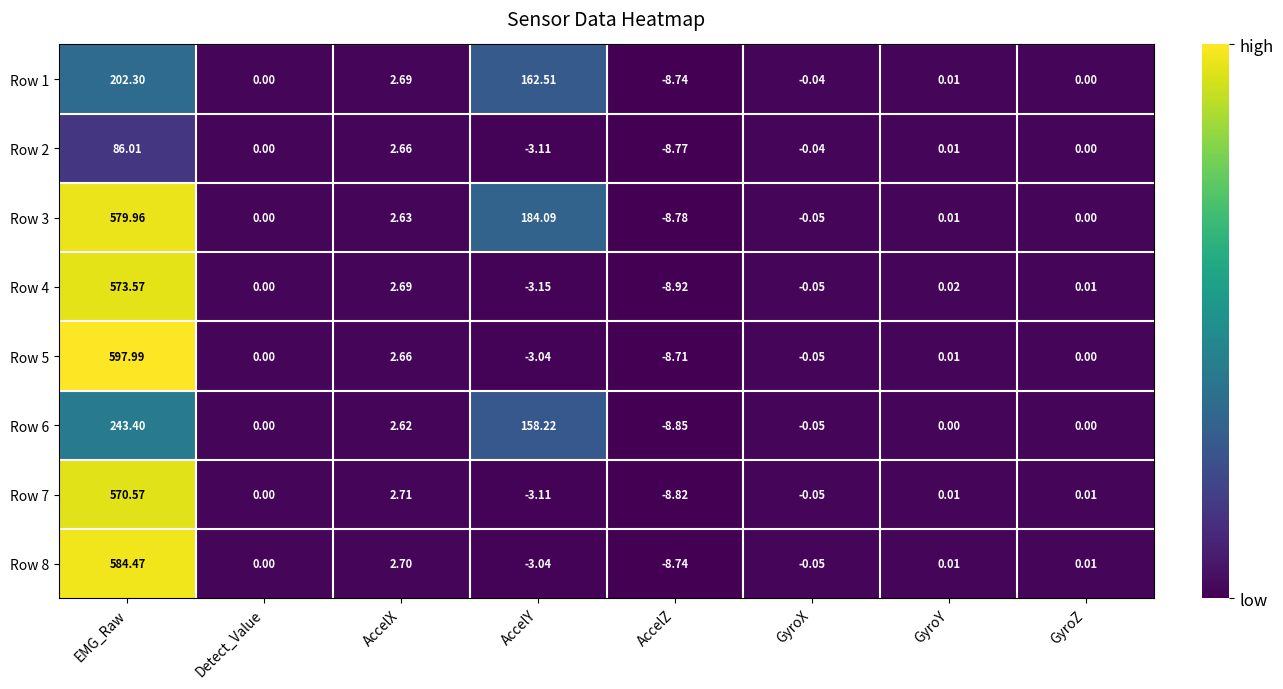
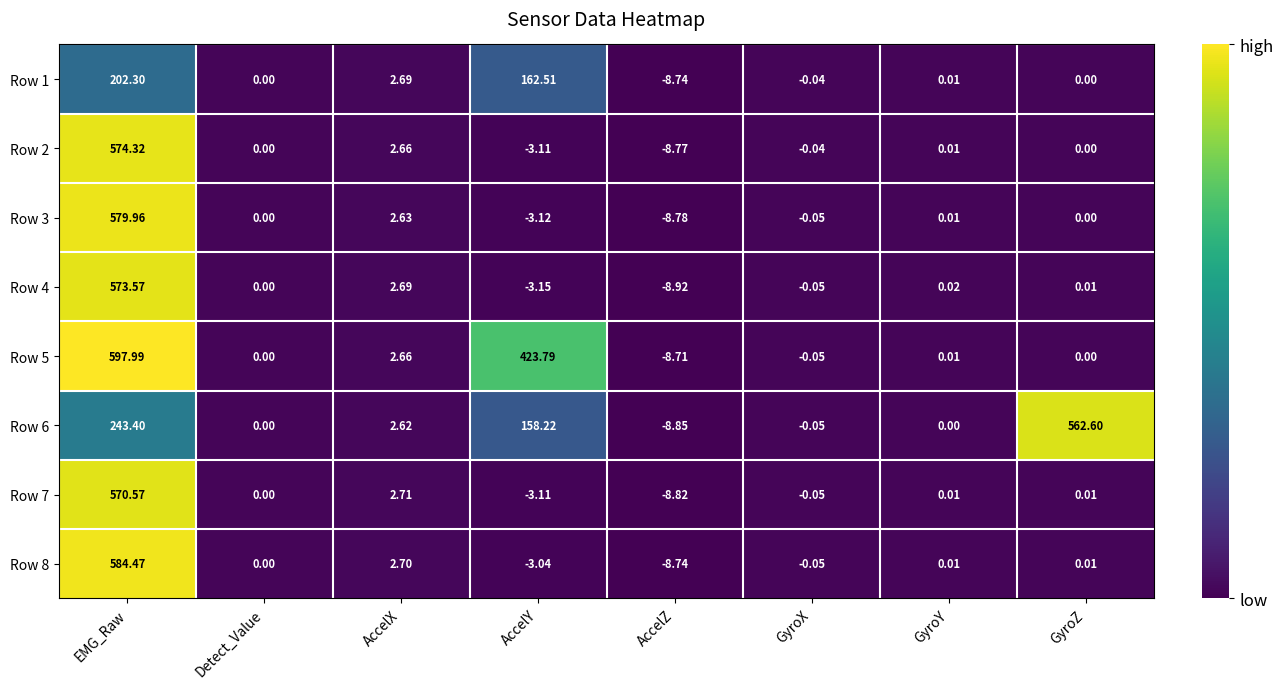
Row 2, EMG_Raw: 86.01 -> 574.32
Row 3, AccelY: 184.09 -> -3.12
Row 5, AccelY: -3.04 -> 423.79
Row 6, GyroZ: 0.00 -> 562.60
